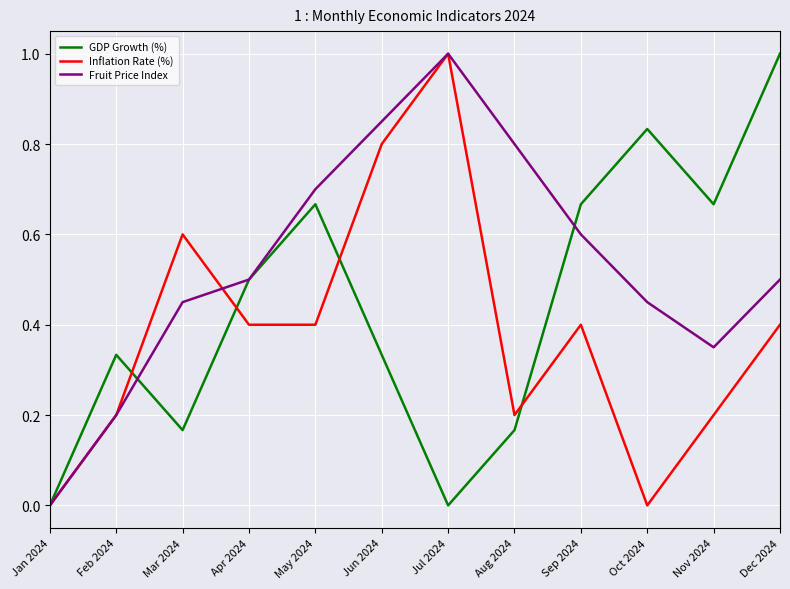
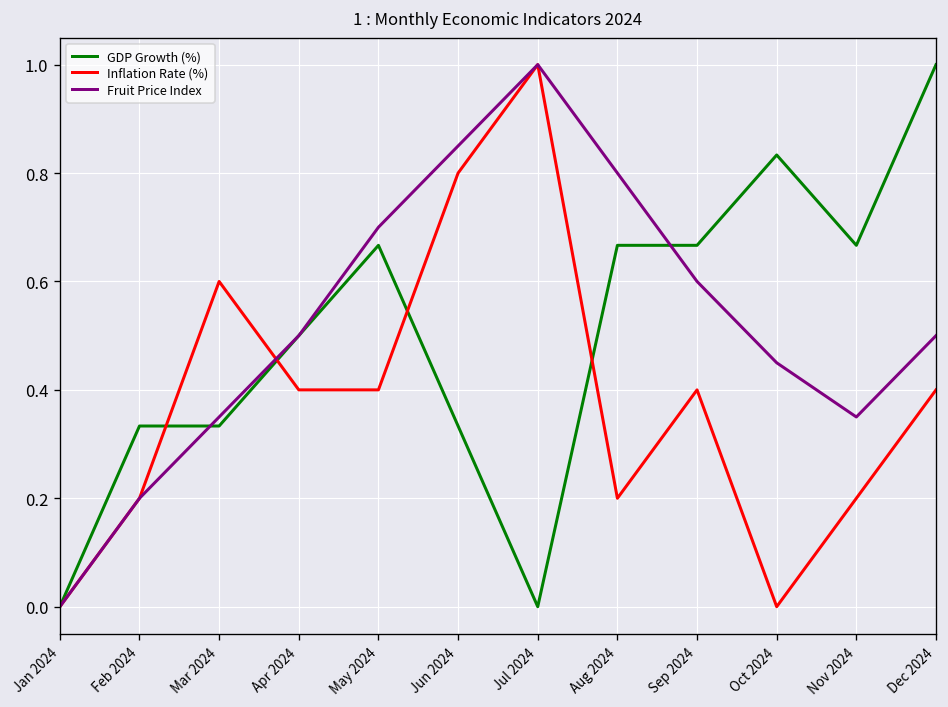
GDP Growth (%), Mar 2024: 0.17 -> 0.33
Fruit Price Index, Mar 2024: 0.45 -> 0.35
GDP Growth (%), Aug 2024: 0.17 -> 0.67
